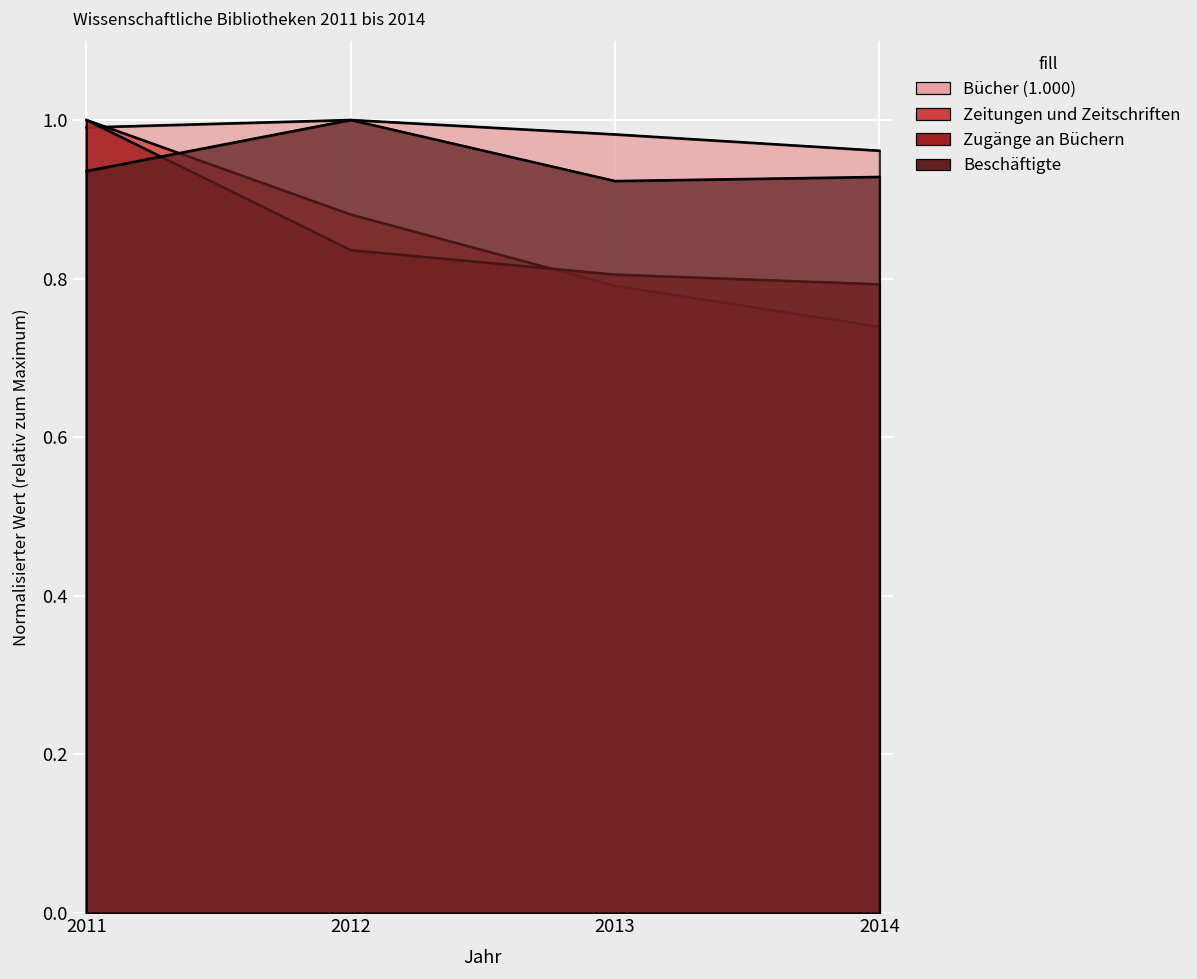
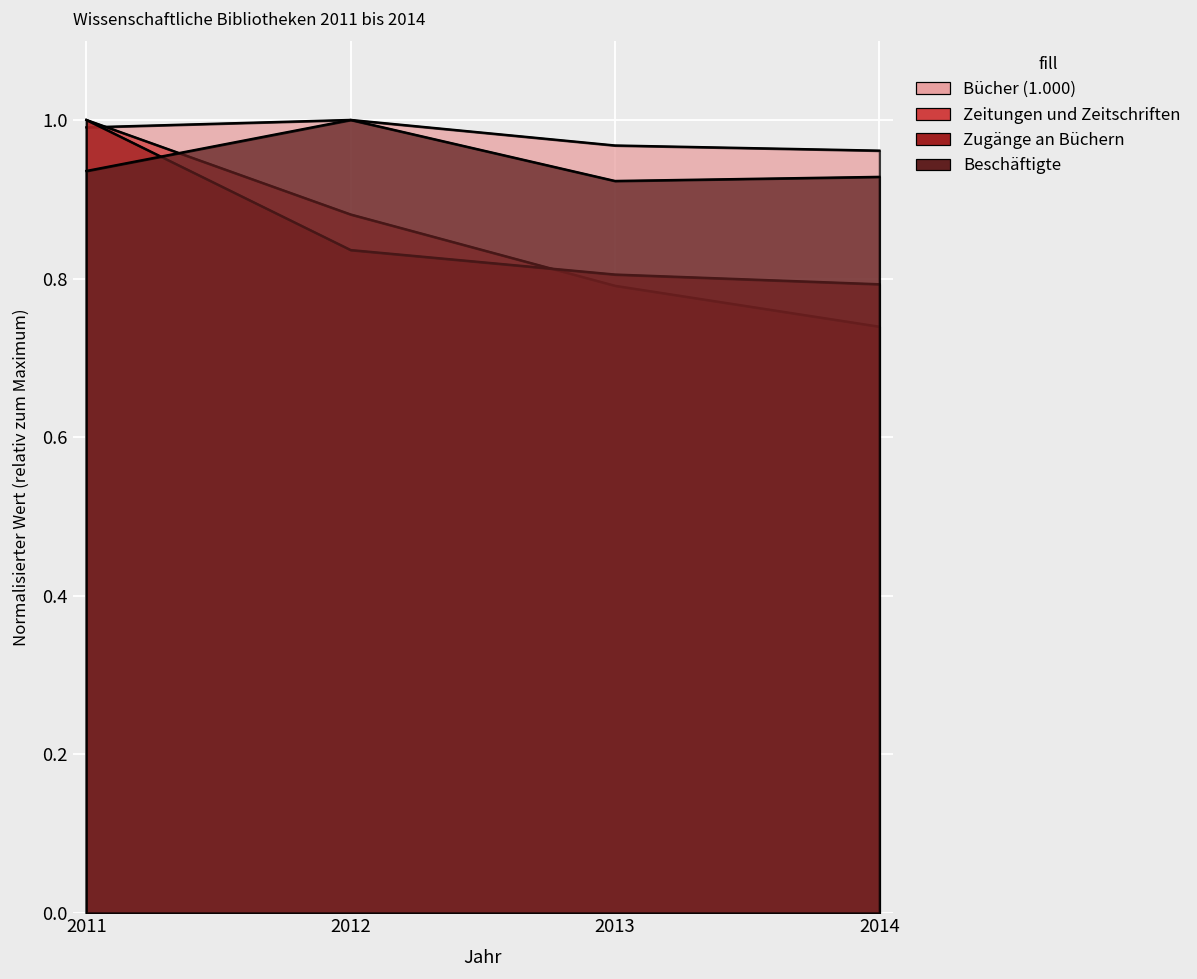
Bücher (1.000), 2013: 0.98 -> 0.97
